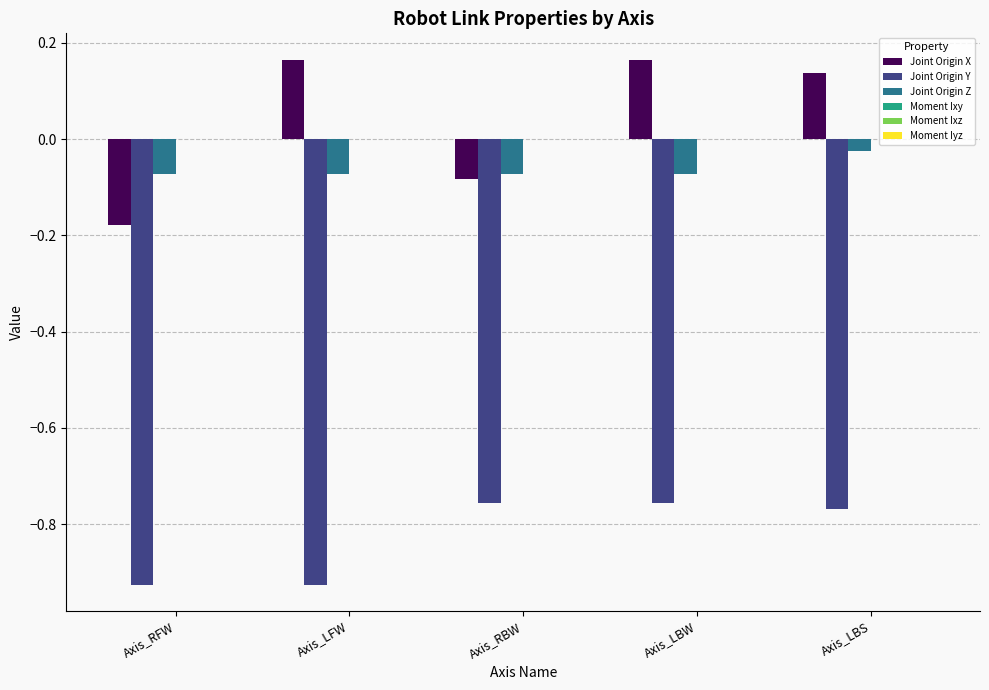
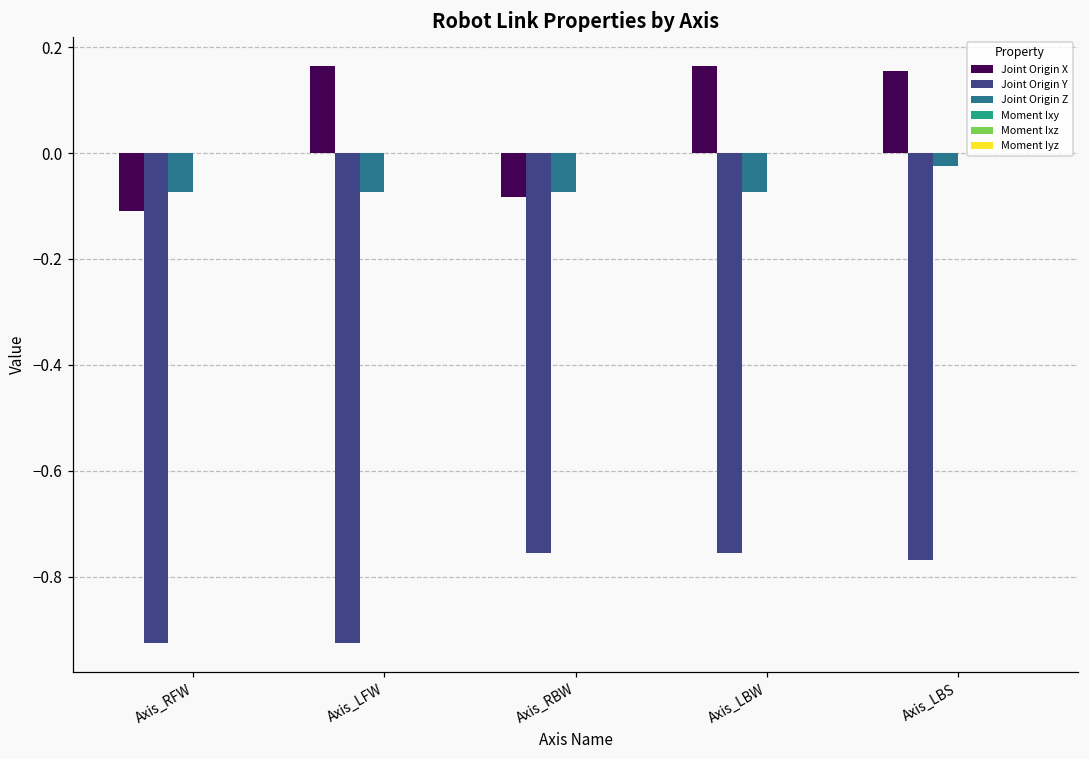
Joint Origin X, Axis_RFW: -0.18 -> -0.11
Joint Origin X, Axis_LBS: 0.14 -> 0.16
